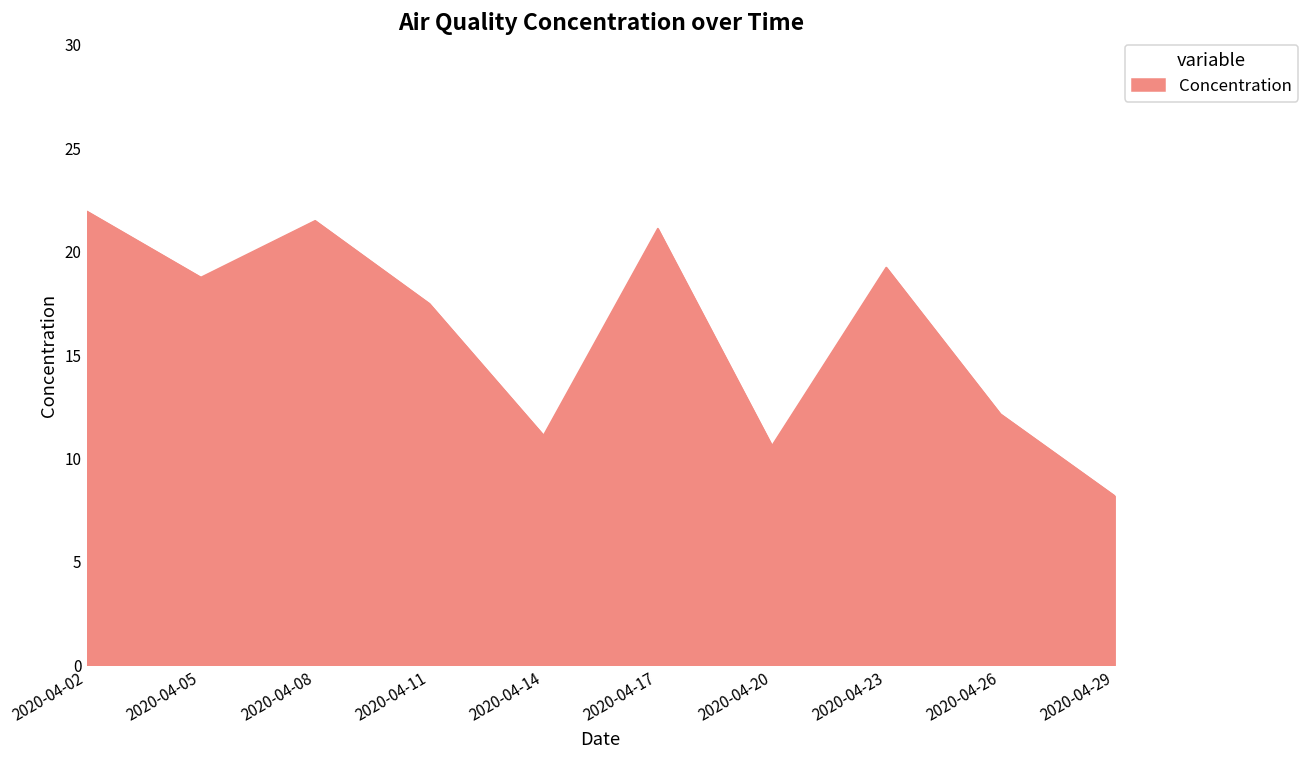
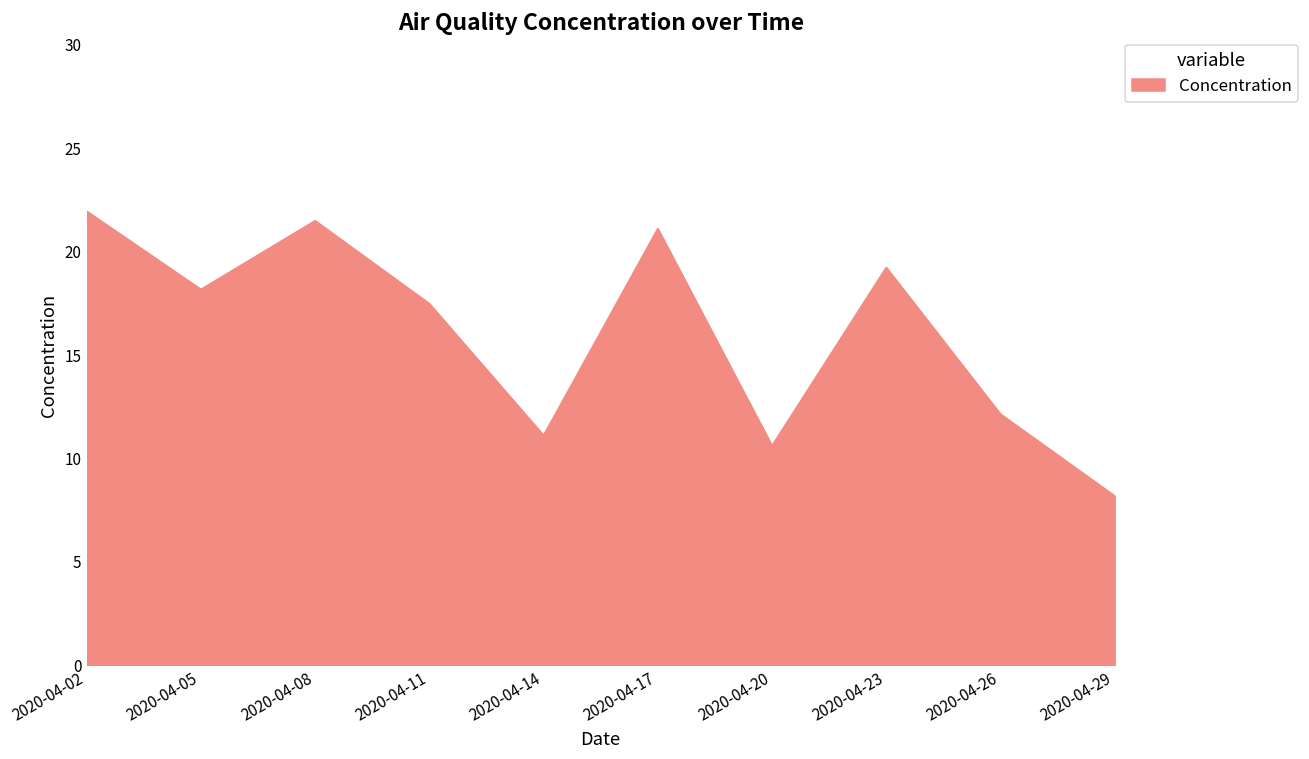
2020-04-05: 18.8 -> 18.2
